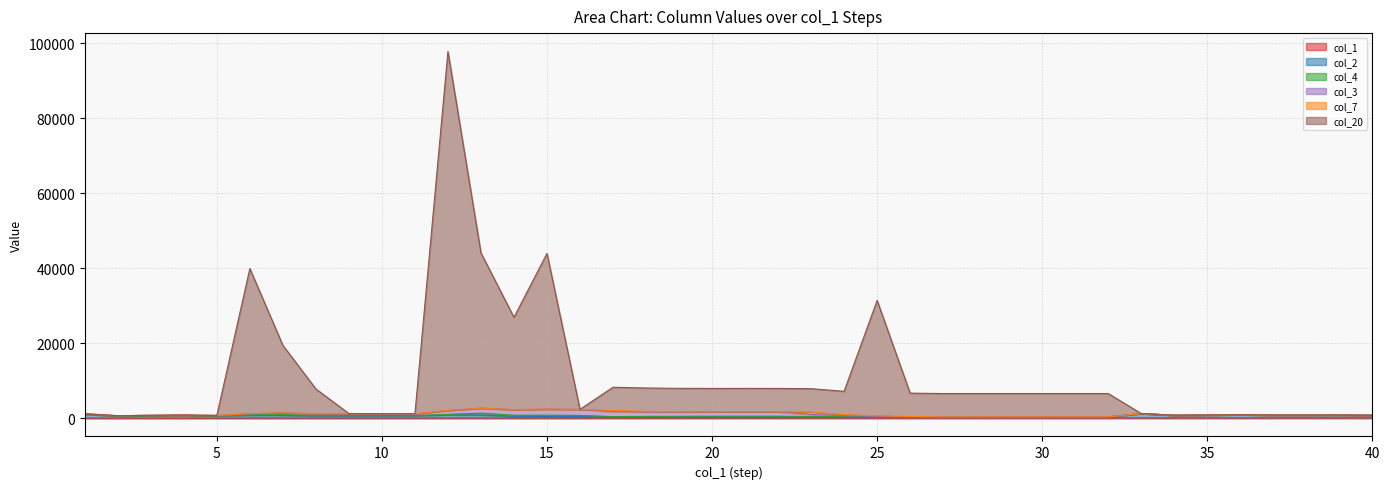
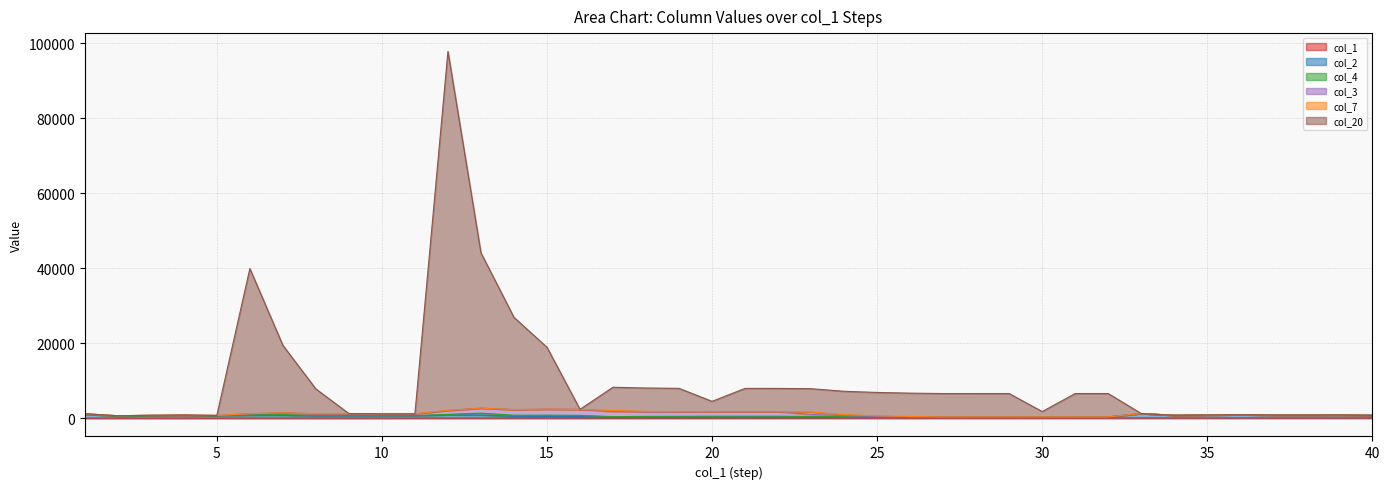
col_20, 15: 42000 -> 17000
col_20, 20: 6000 -> 3000
col_20, 25: 31000 -> 6000
col_20, 30: 6000 -> 1000
